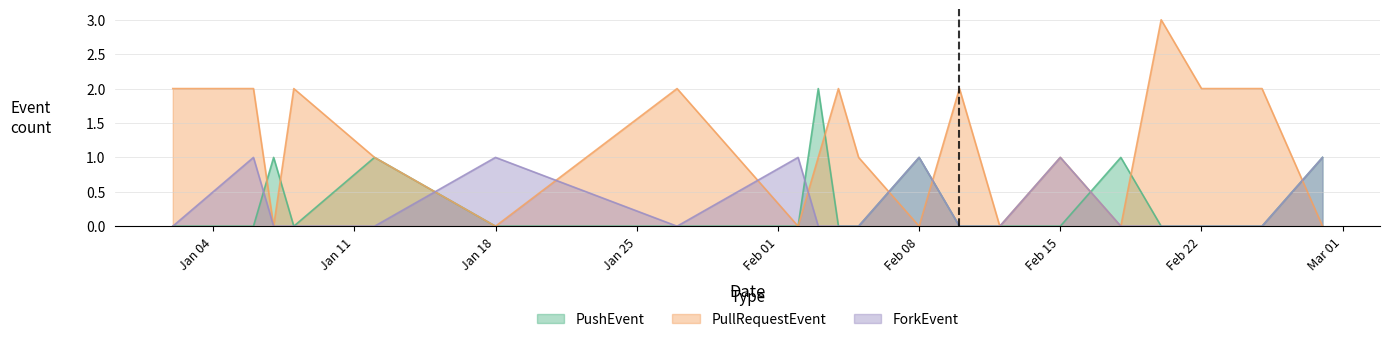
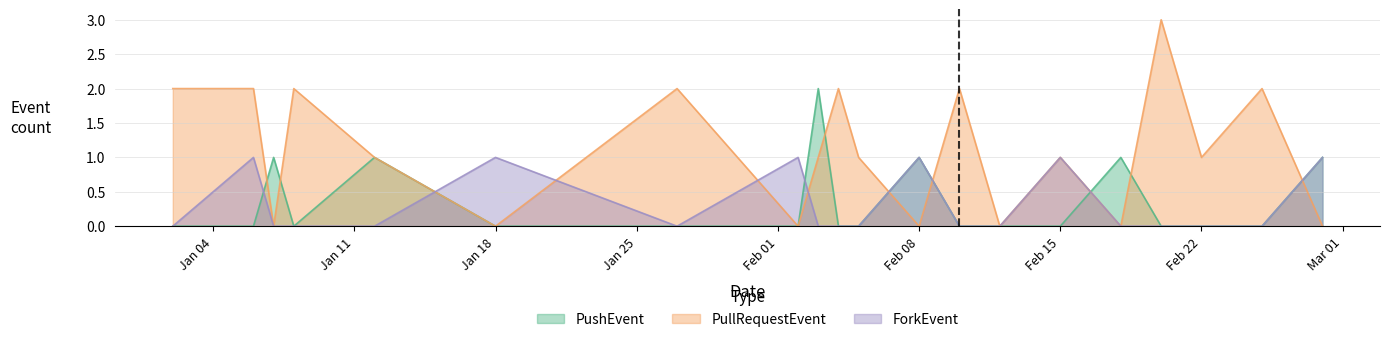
PullRequestEvent, Feb 22: 2 -> 1
